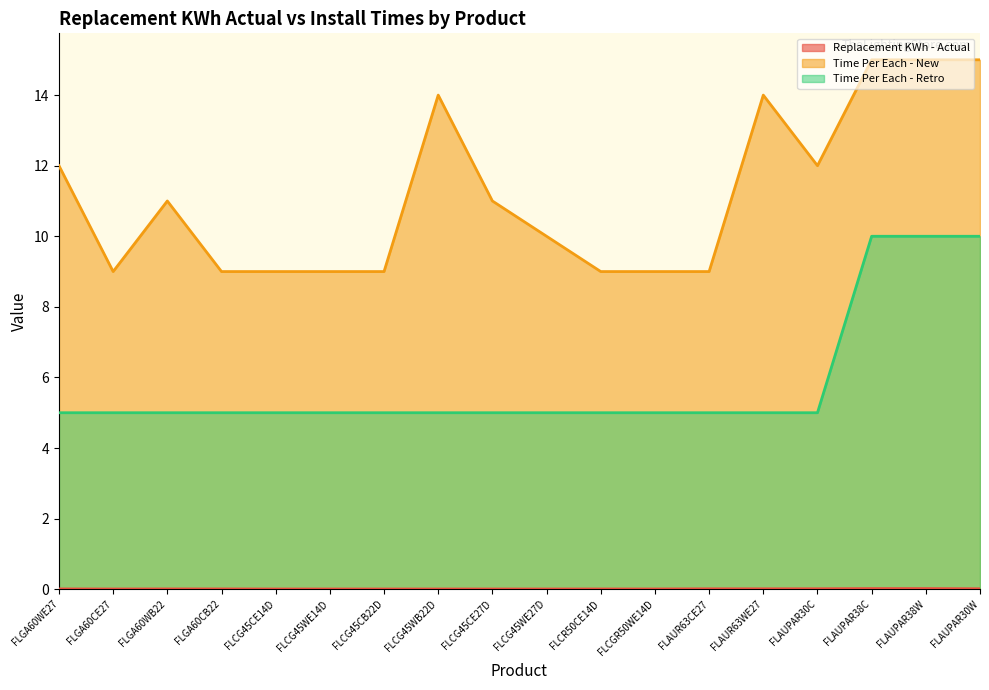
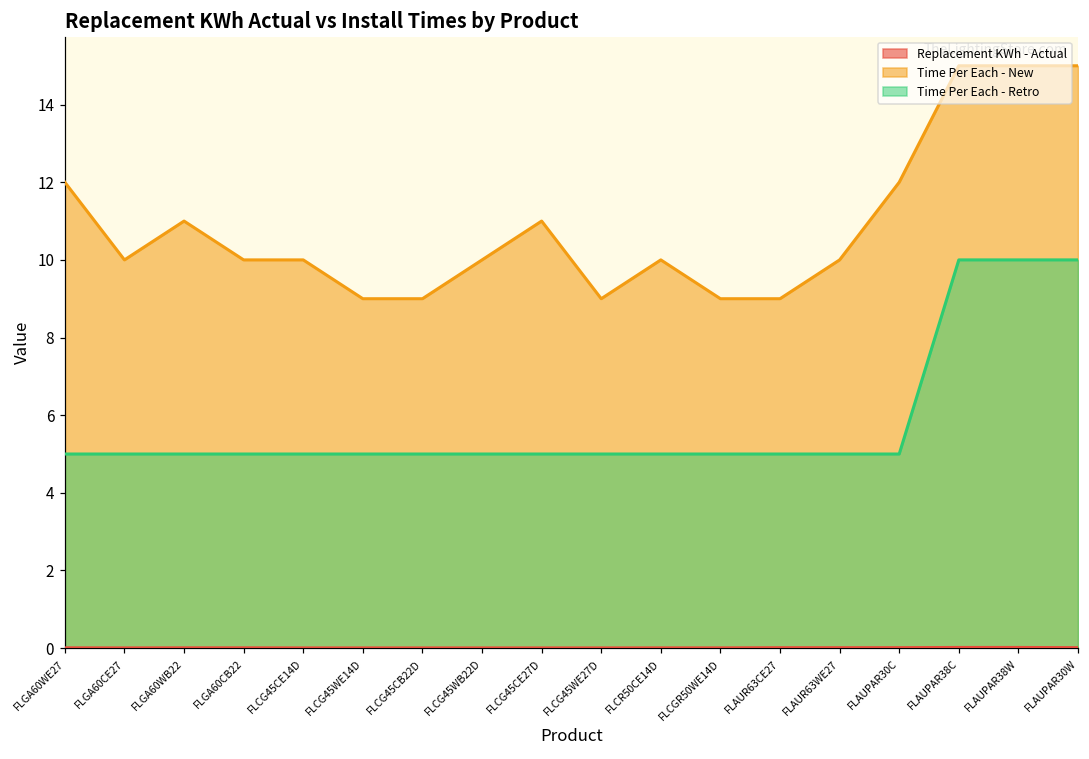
Time Per Each - New, FLGA60CE27: 9 -> 10
Time Per Each - New, FLGA60CB22: 9 -> 10
Time Per Each - New, FLCG45CE14D: 9 -> 10
Time Per Each - New, FLCG45WB22D: 14 -> 10
Time Per Each - New, FLCG45WE27D: 10 -> 9
Time Per Each - New, FLCR50CE14D: 9 -> 10
Time Per Each - New, FLAUR63WE27: 14 -> 10
